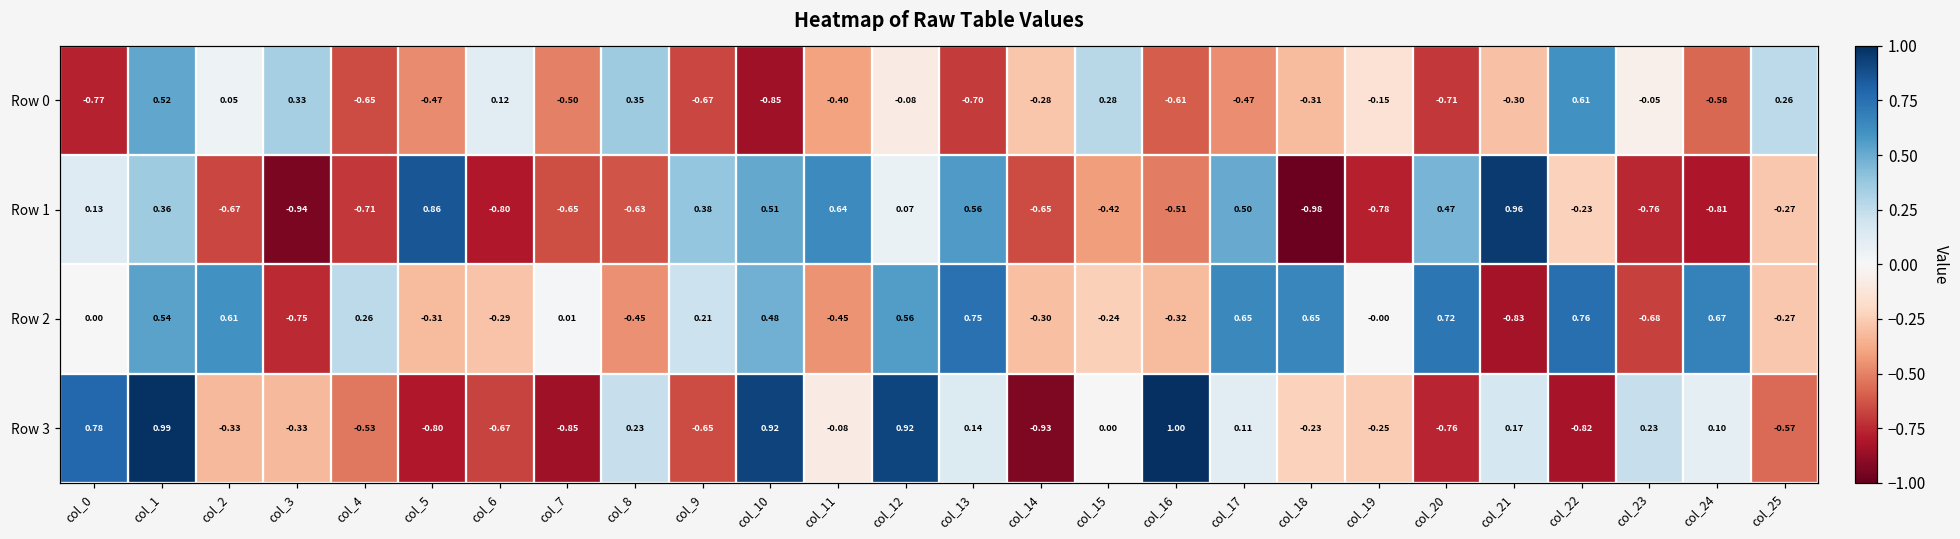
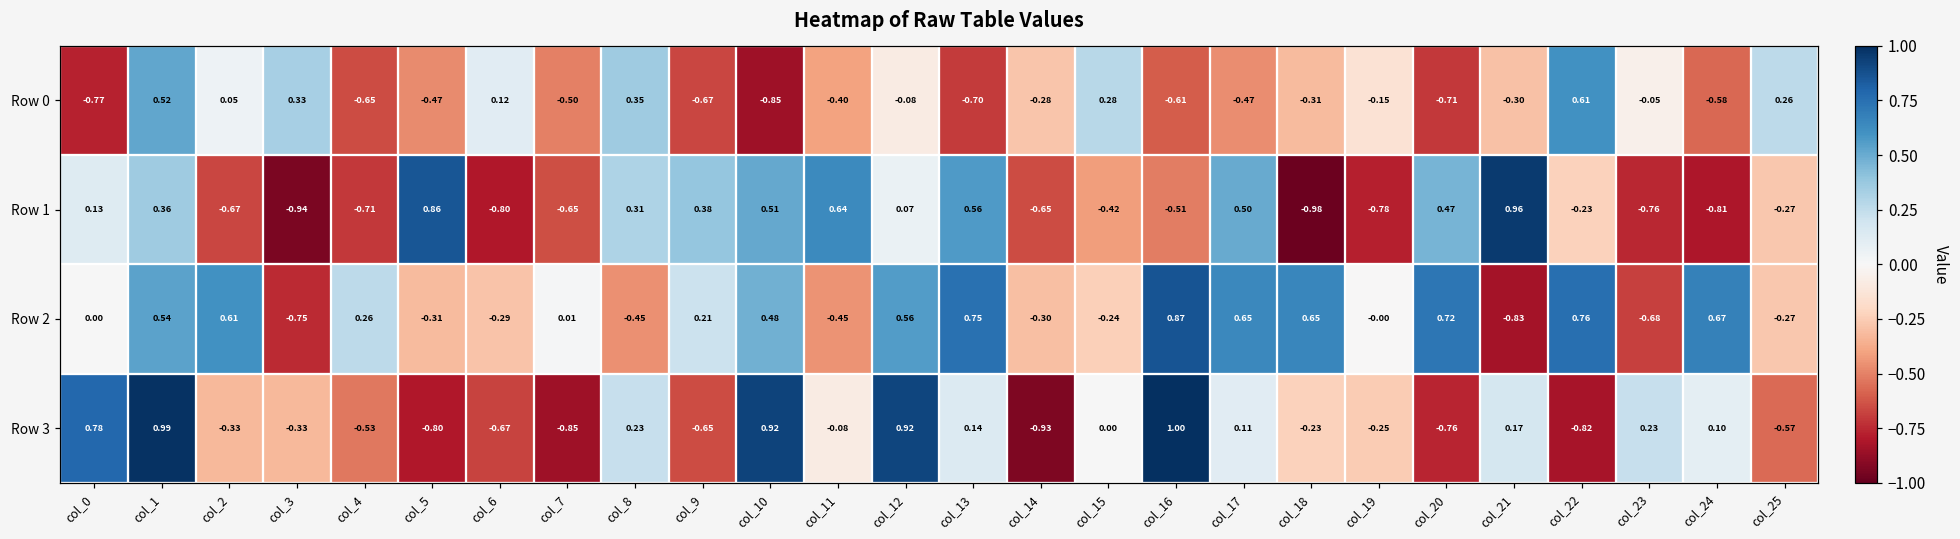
Row 1, col_8: -0.63 -> 0.31
Row 2, col_16: -0.32 -> 0.87
